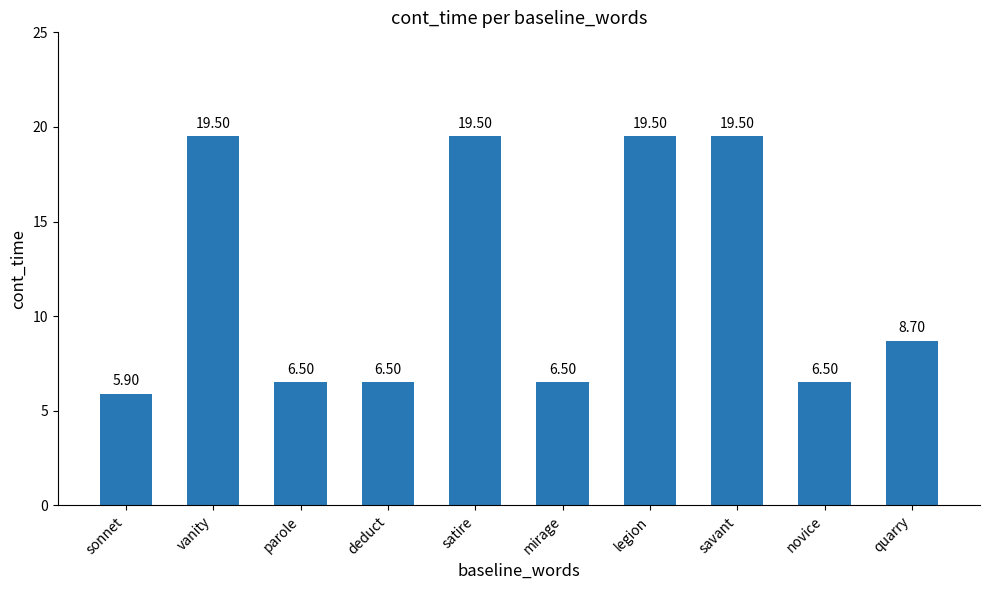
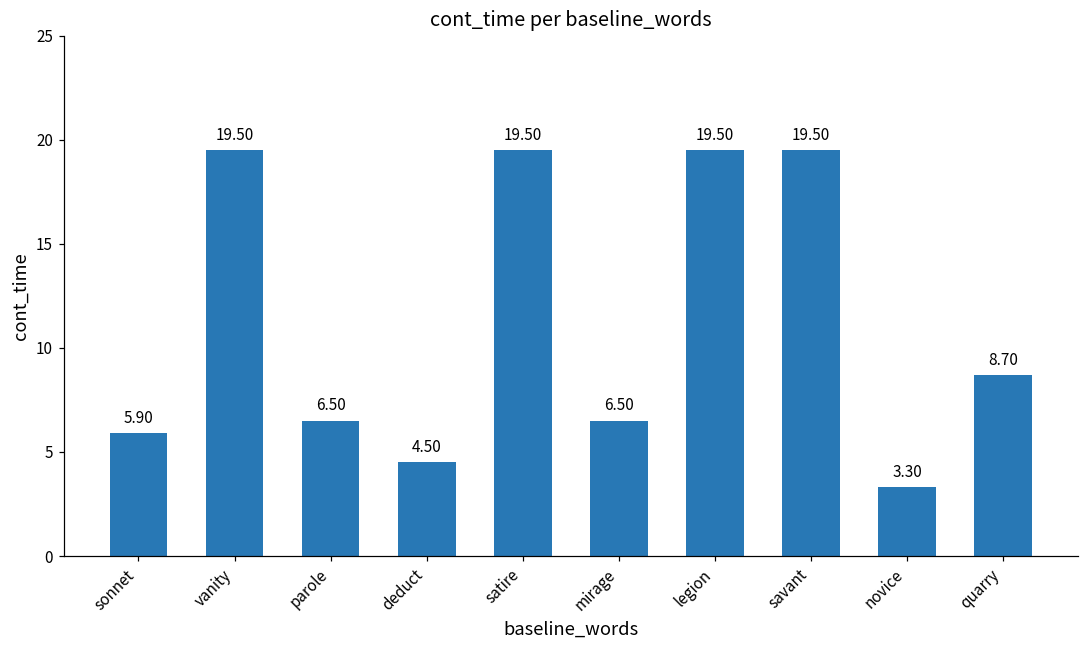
deduct: 6.50 -> 4.50
novice: 6.50 -> 3.30
